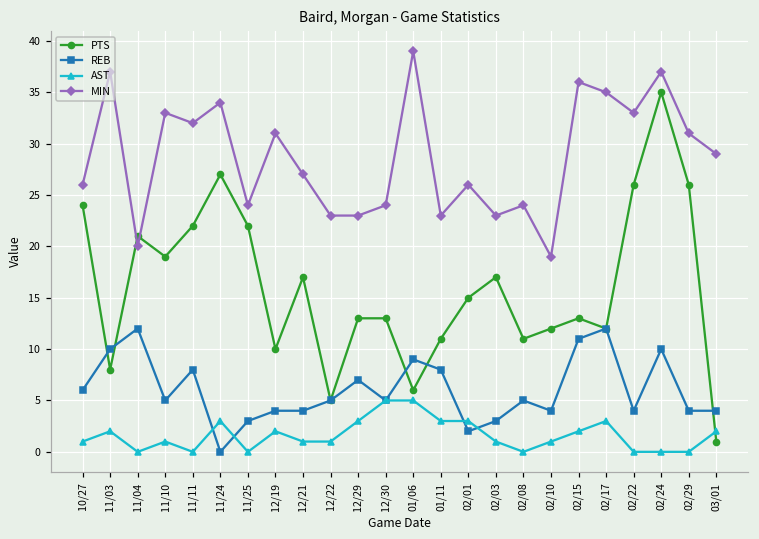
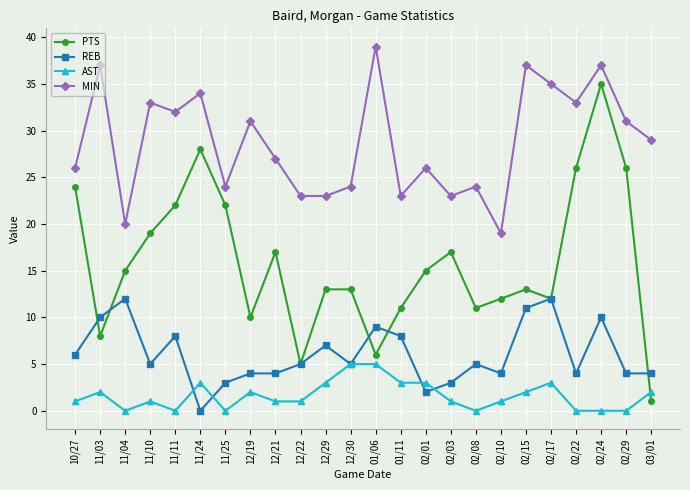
PTS, 11/04: 21 -> 15
PTS, 11/24: 27 -> 28
MIN, 02/15: 36 -> 37
